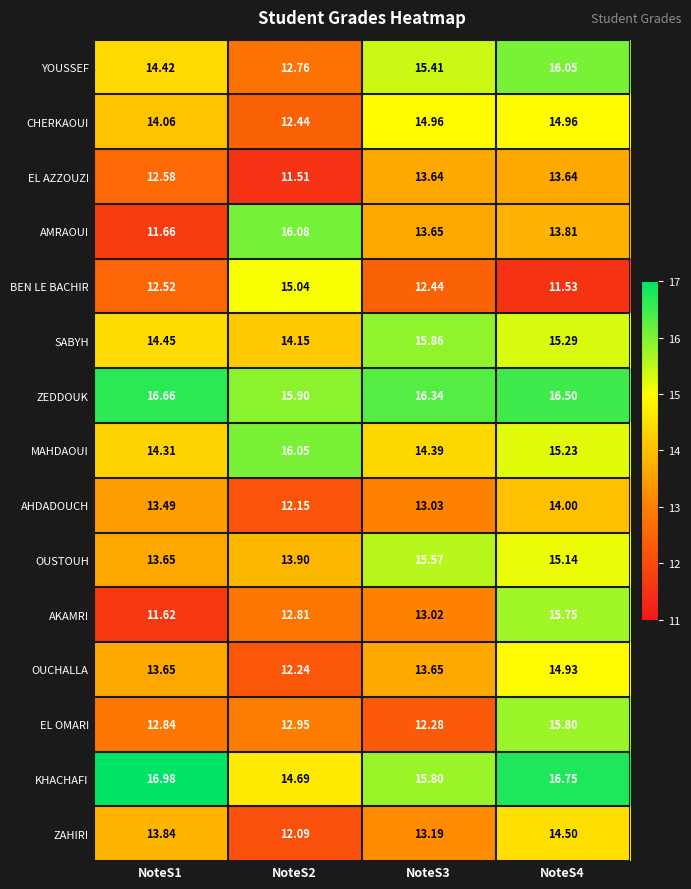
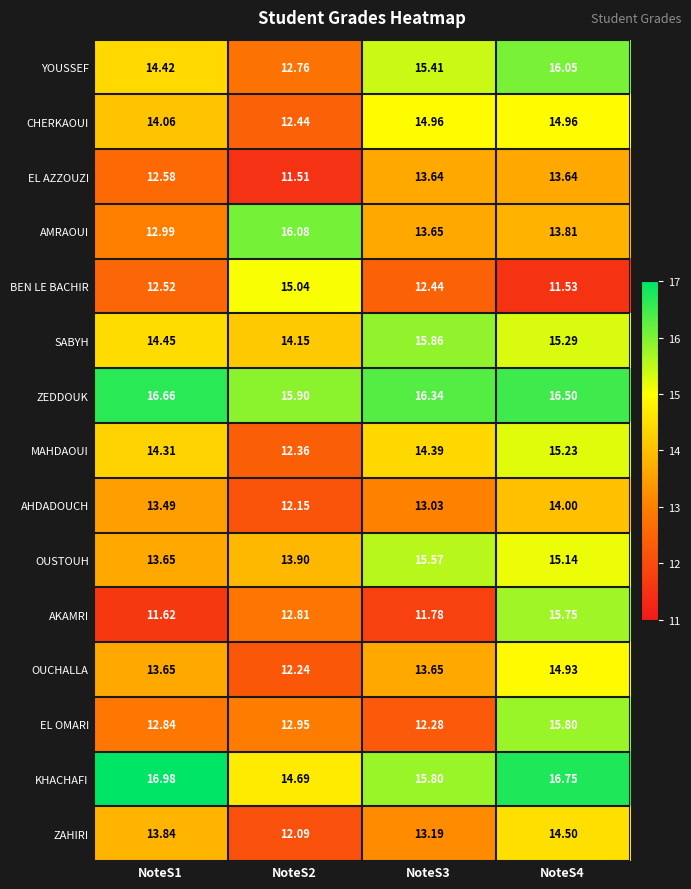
AMRAOUI, NoteS1: 11.66 -> 12.99
MAHDAOUI, NoteS2: 16.05 -> 12.36
AKAMRI, NoteS3: 13.02 -> 11.78
